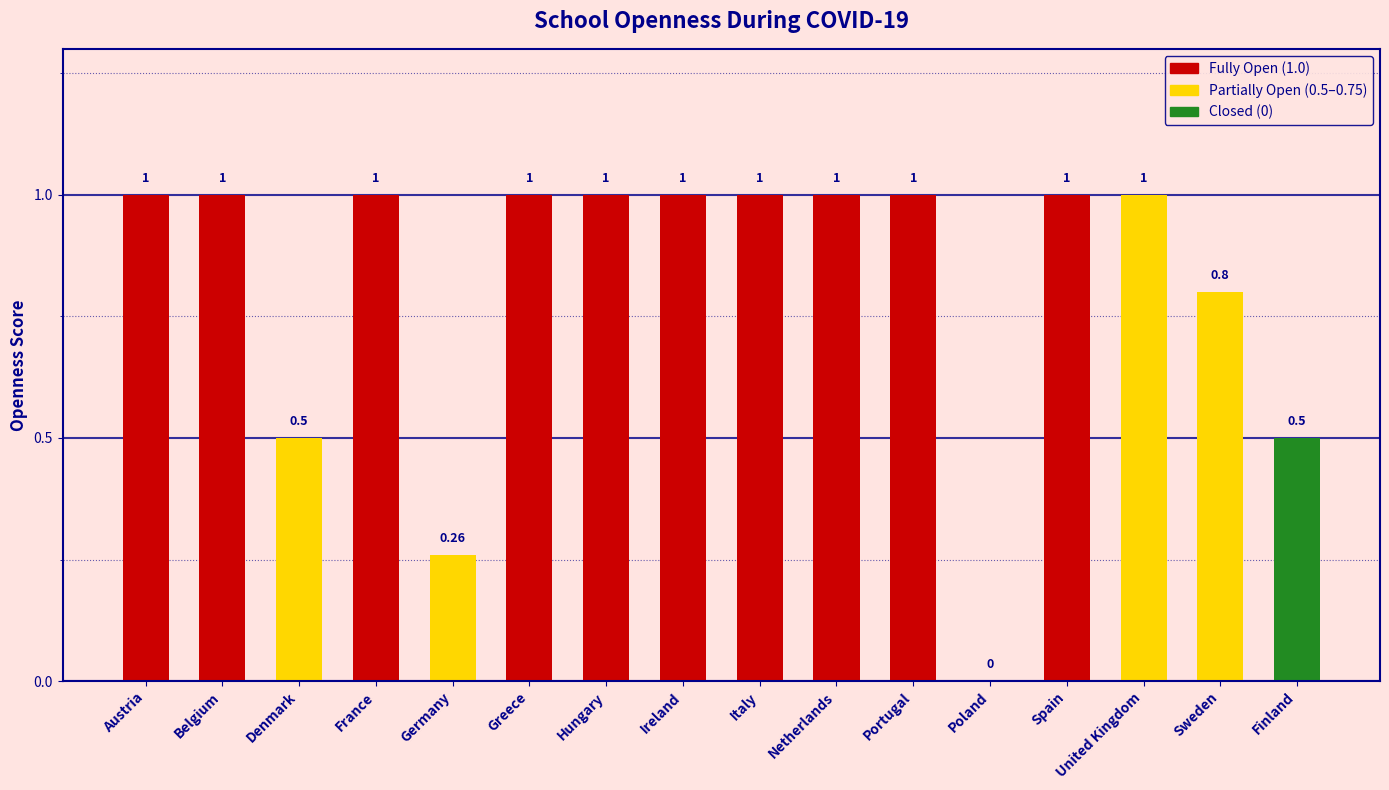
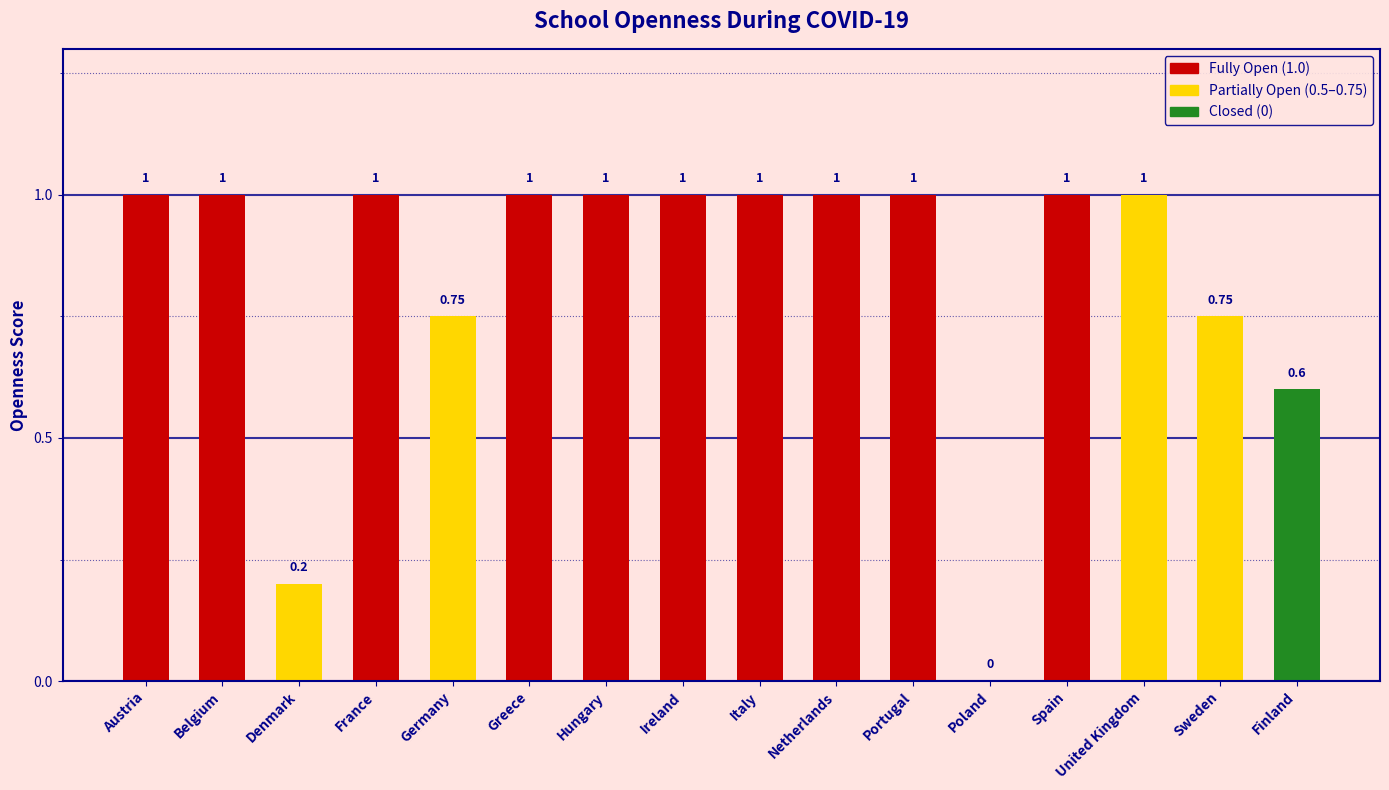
Denmark: 0.5 -> 0.2
Germany: 0.26 -> 0.75
Sweden: 0.8 -> 0.75
Finland: 0.5 -> 0.6
